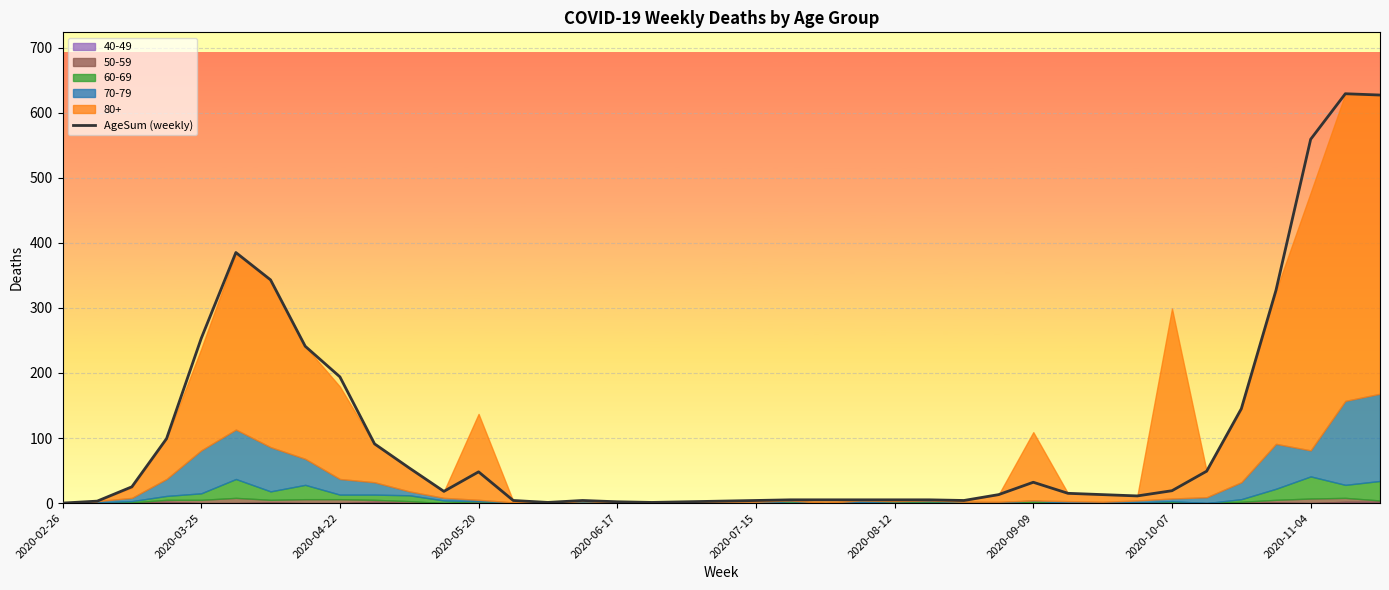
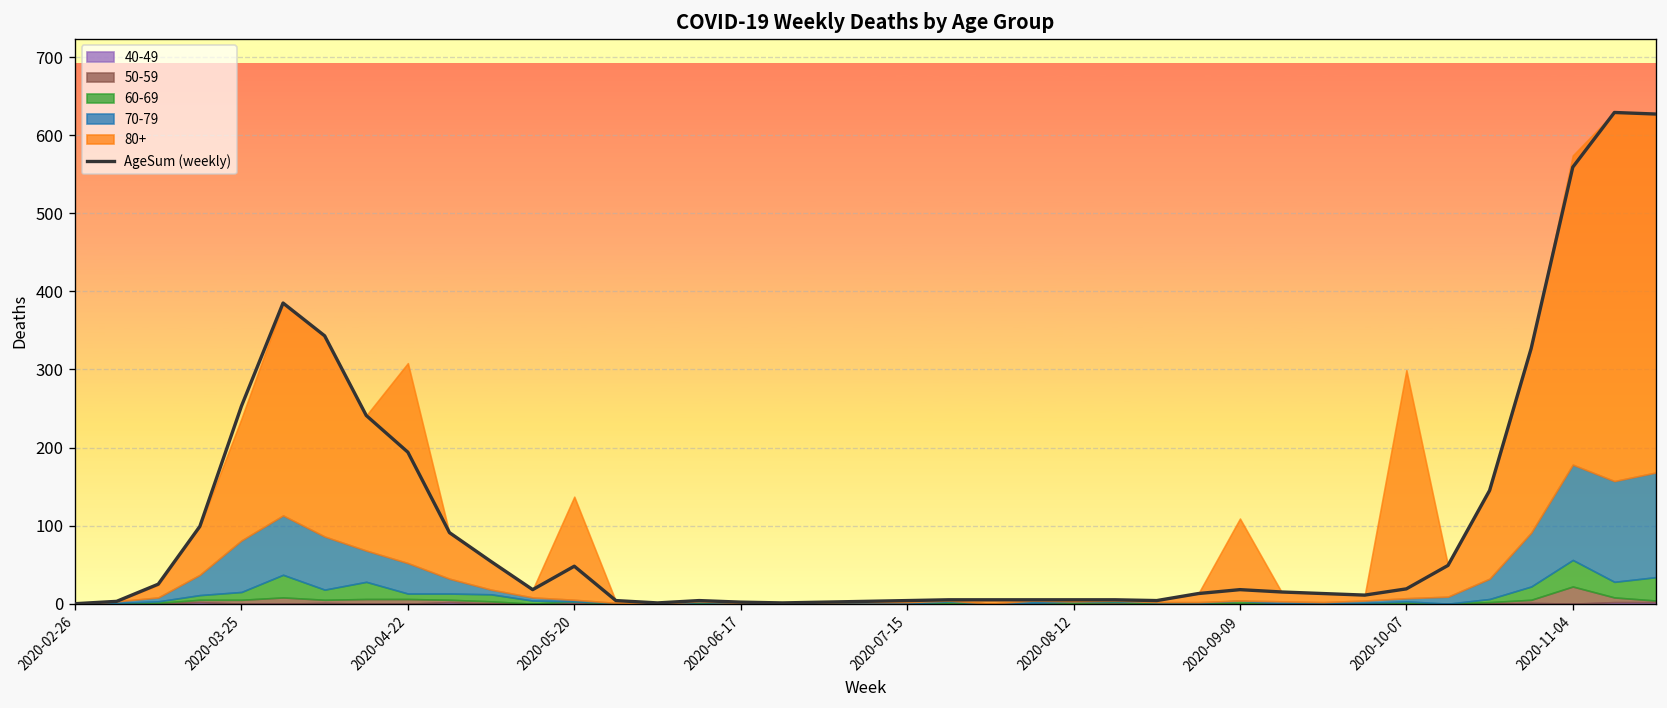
70-79, 2020-04-22: 20 -> 40
80+, 2020-04-22: 140 -> 260
AgeSum (weekly), 2020-09-09: 30 -> 20
50-59, 2020-11-04: 10 -> 20
70-79, 2020-11-04: 40 -> 120
